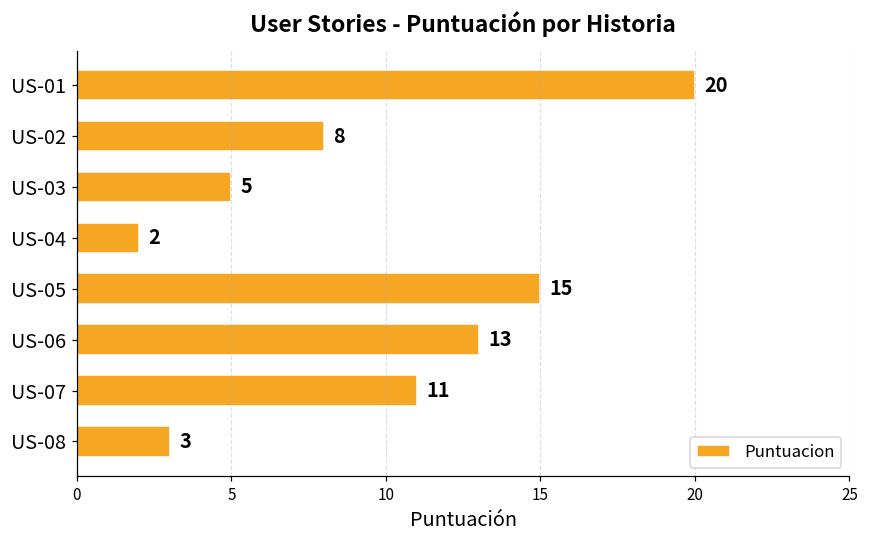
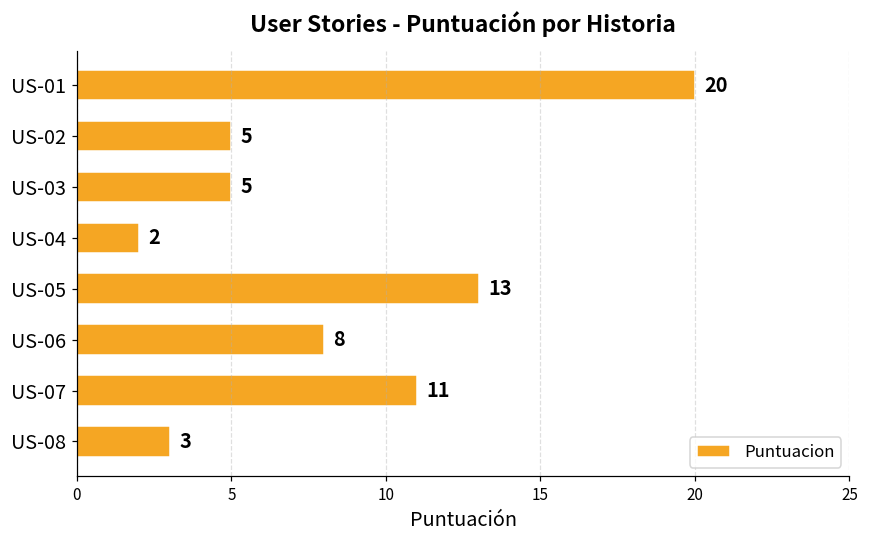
US-02: 8 -> 5
US-05: 15 -> 13
US-06: 13 -> 8
